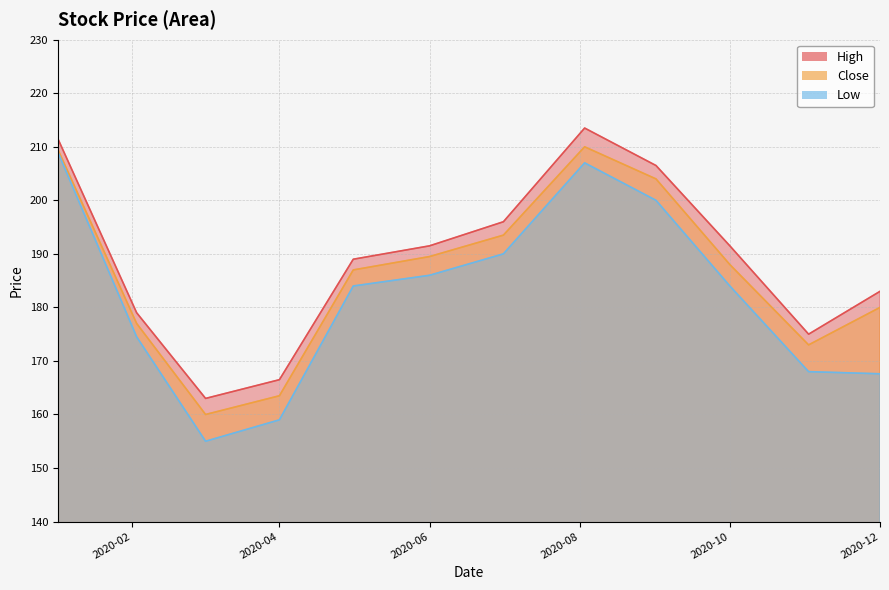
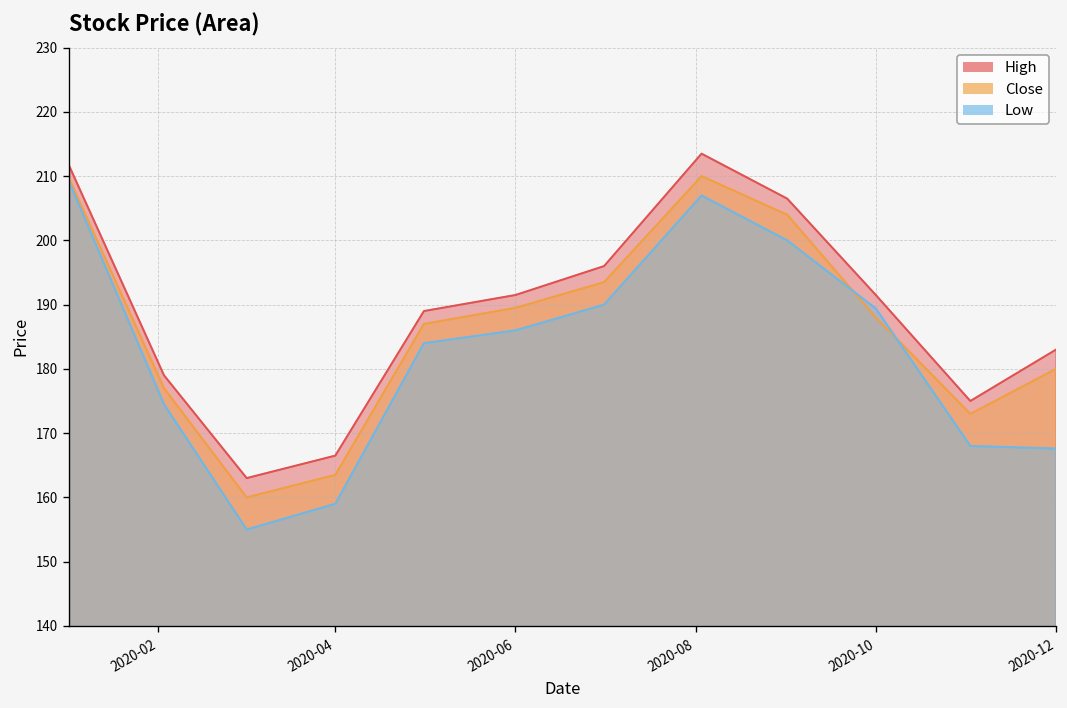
Low, 2020-10: 184 -> 189
